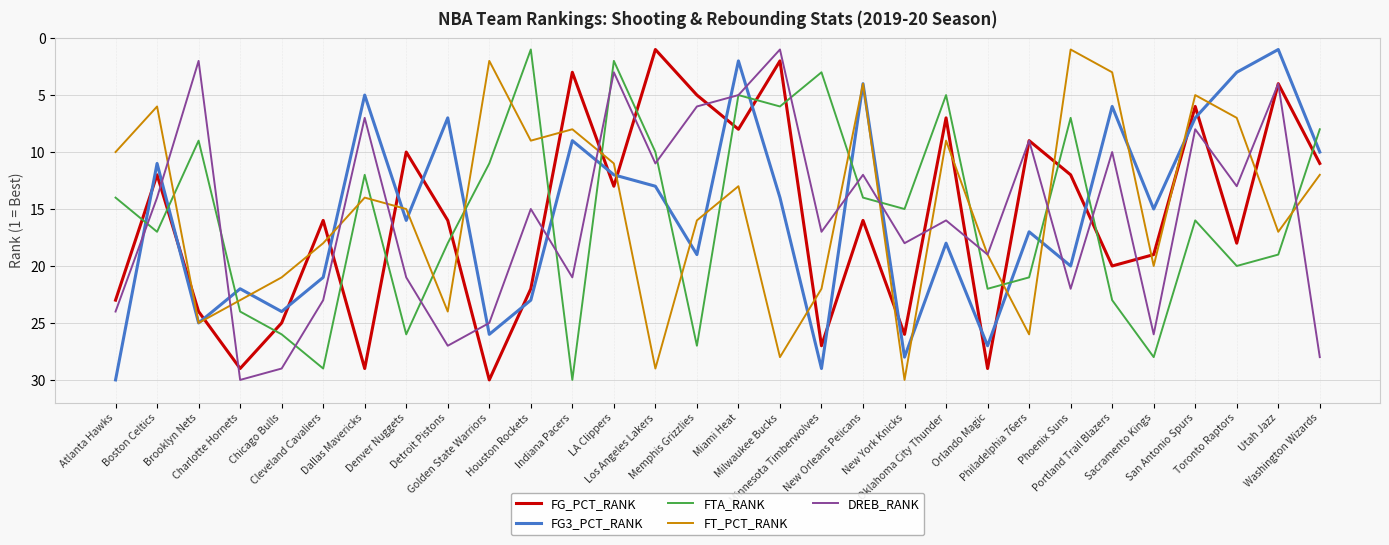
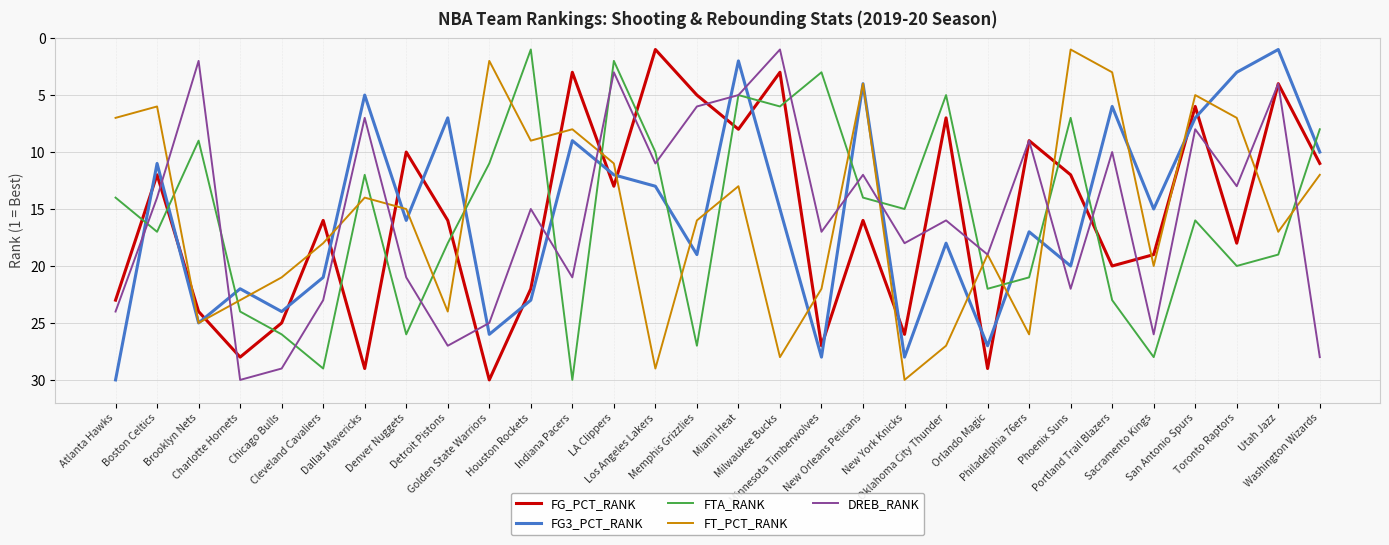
FT_PCT_RANK, Atlanta Hawks: 10 -> 7
FG_PCT_RANK, Charlotte Hornets: 29 -> 28
FG_PCT_RANK, Milwaukee Bucks: 2 -> 3
FG3_PCT_RANK, Milwaukee Bucks: 14 -> 15
FG3_PCT_RANK, Minnesota Timberwolves: 29 -> 28
FT_PCT_RANK, Oklahoma City Thunder: 9 -> 27
